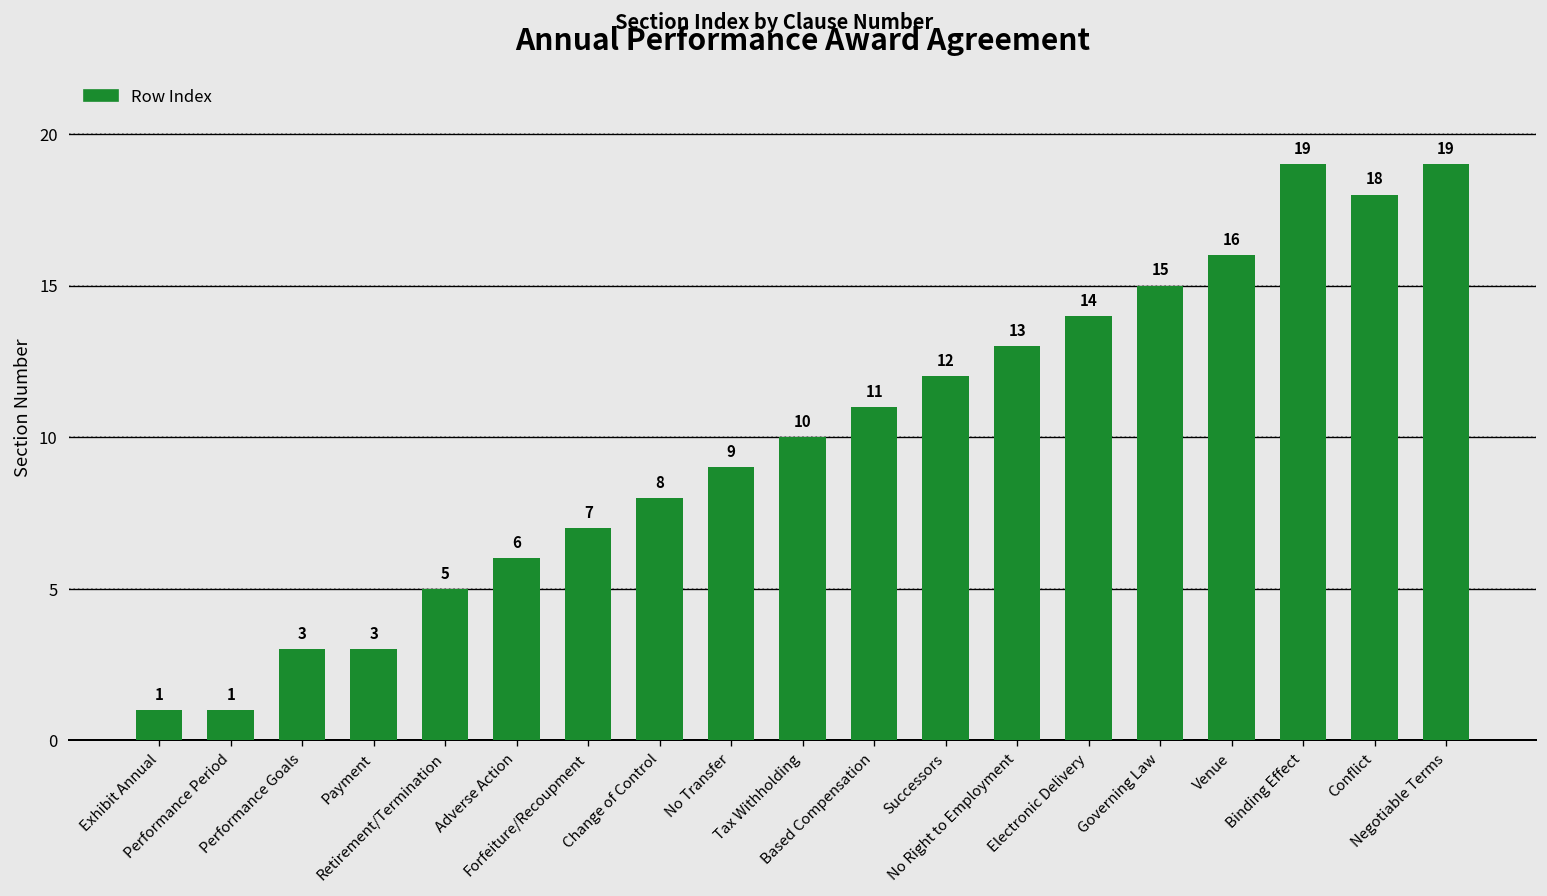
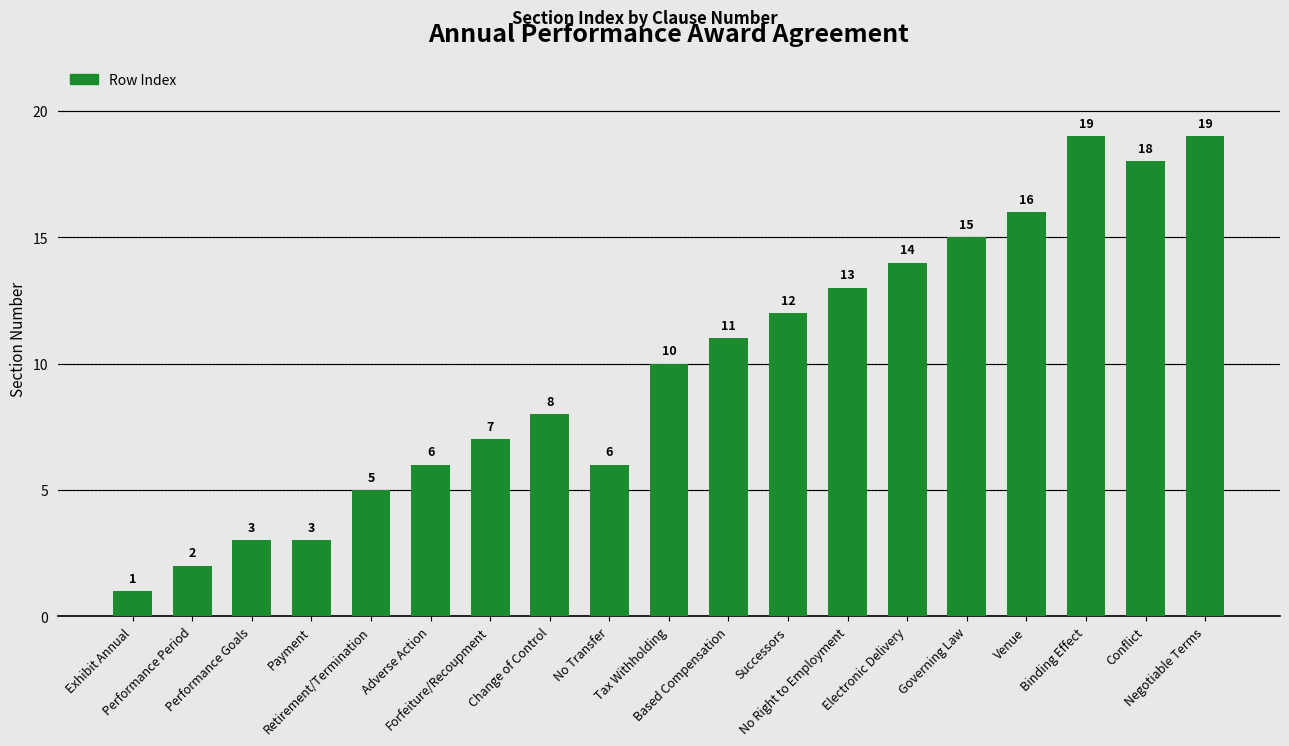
Performance Period: 1 -> 2
No Transfer: 9 -> 6
